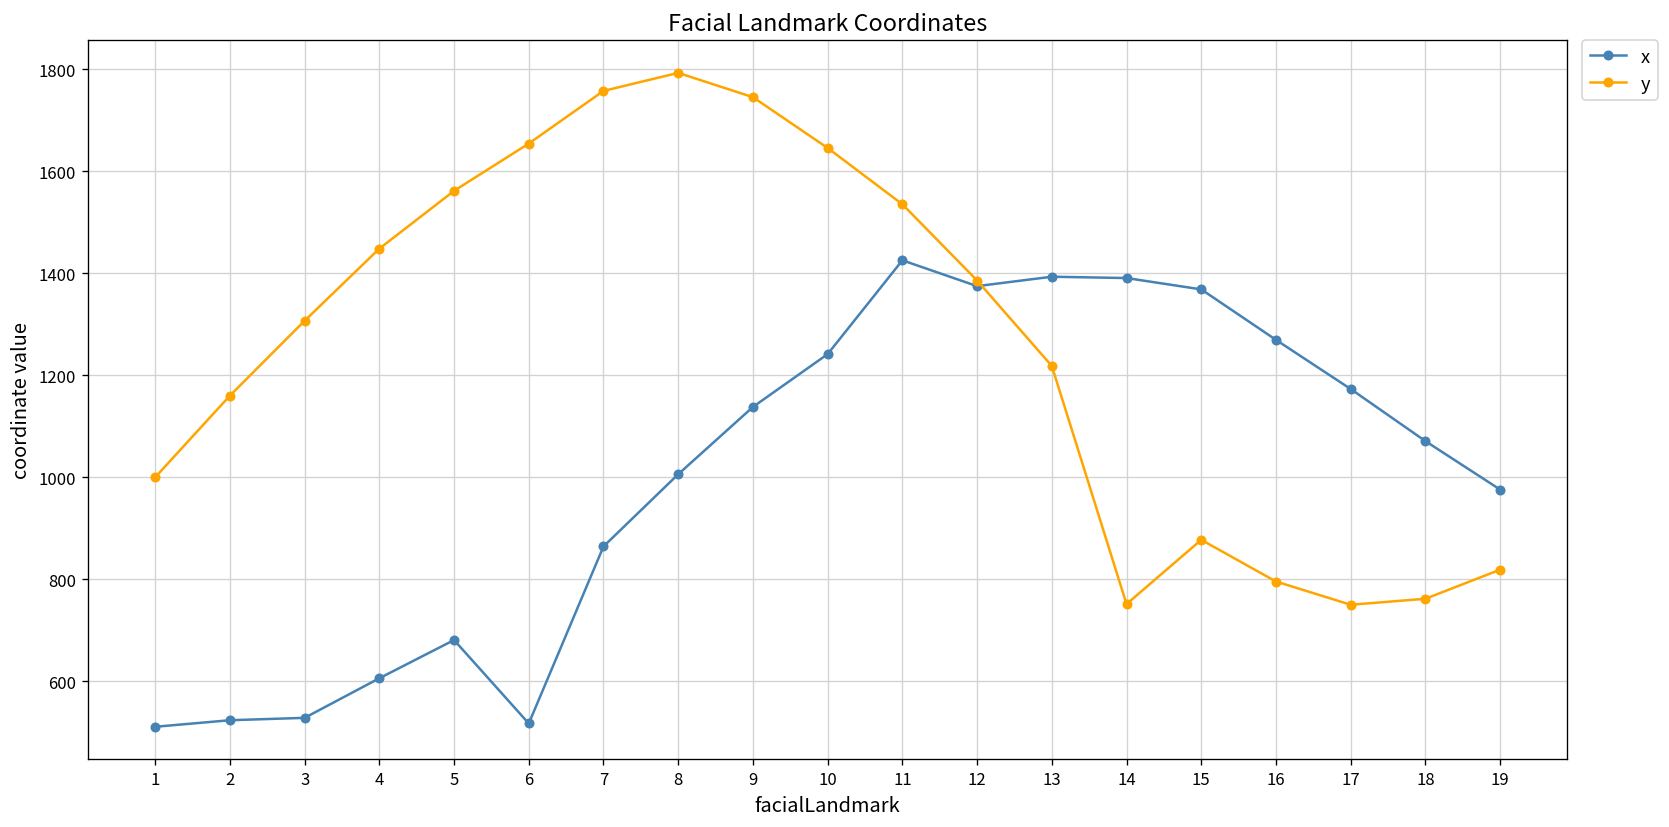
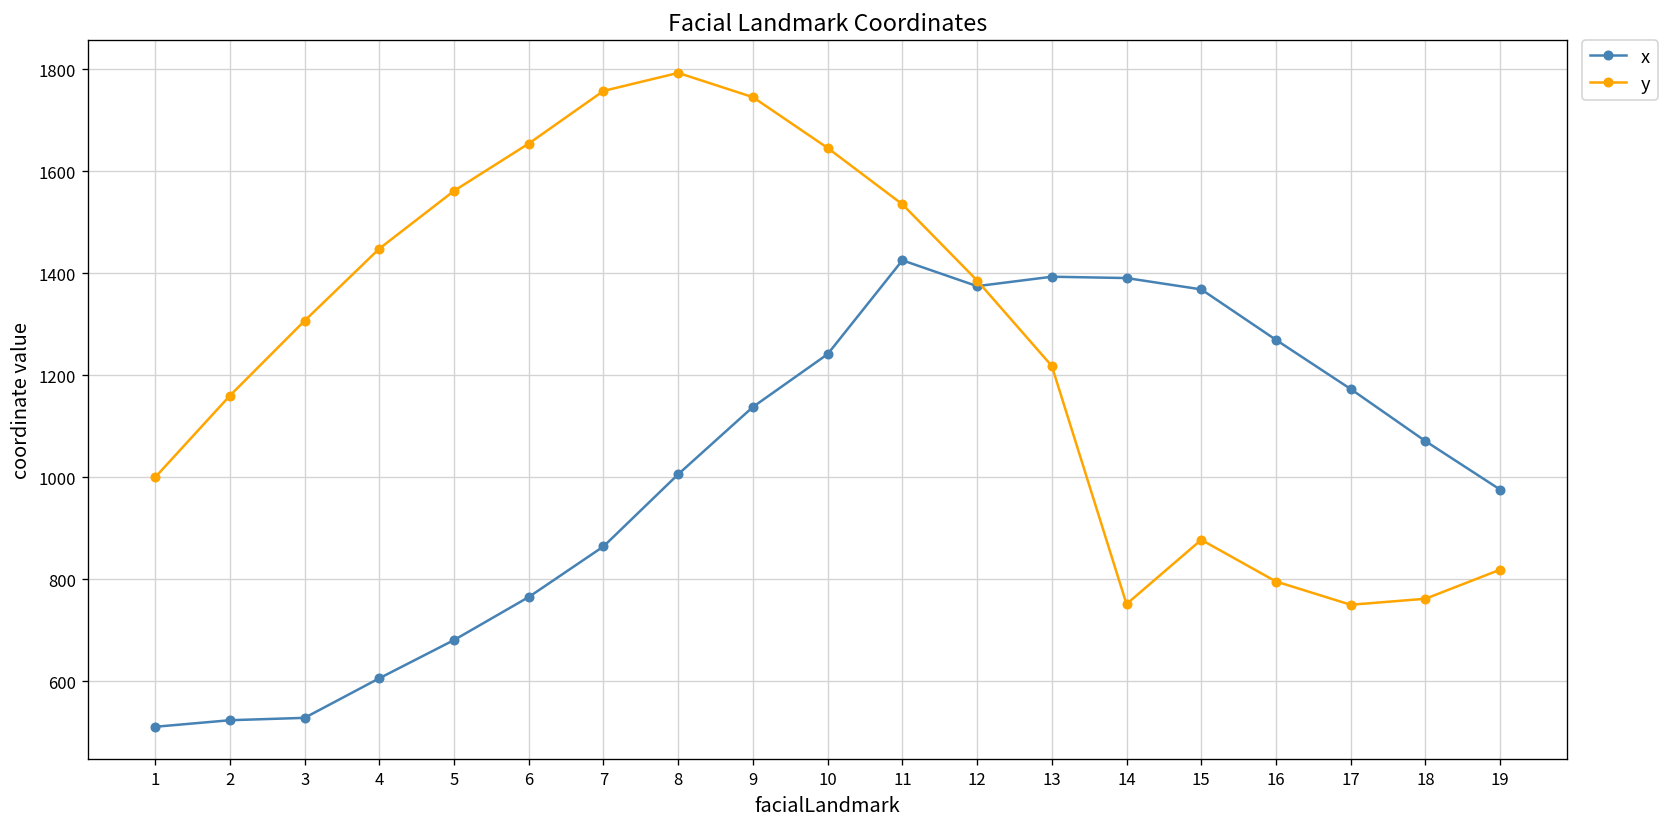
x, 6: 520 -> 770
